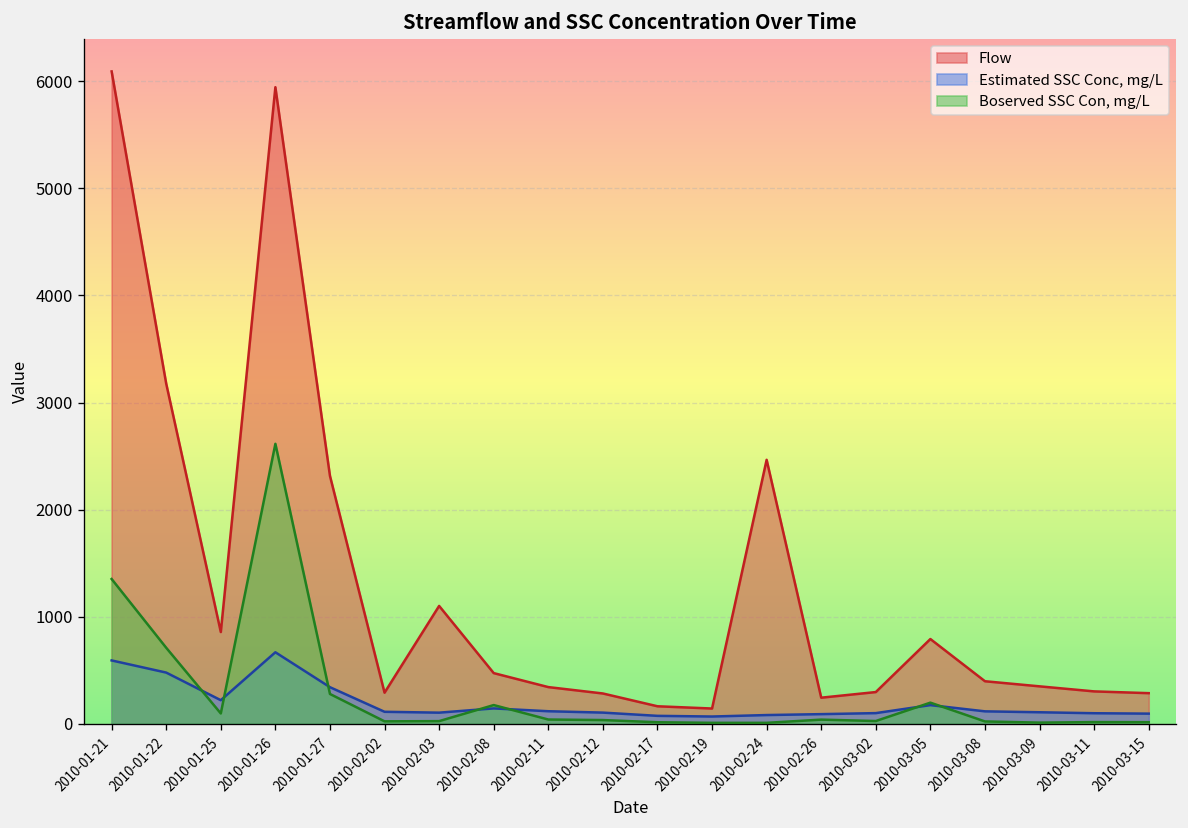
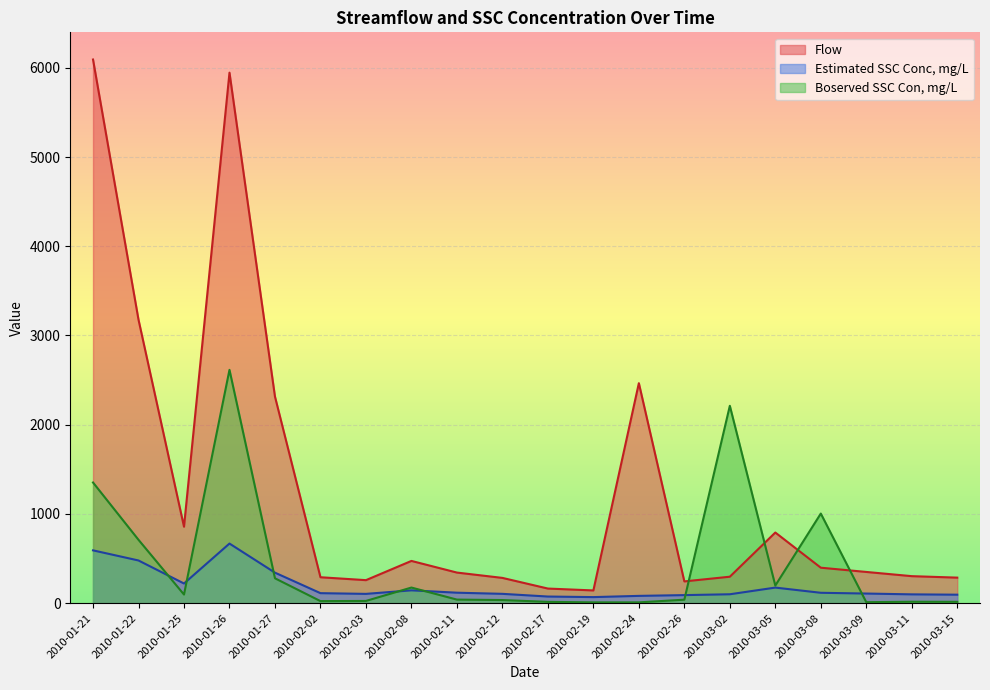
Flow, 2010-02-03: 1100 -> 300
Boserved SSC Con, mg/L, 2010-03-02: 0 -> 2200
Boserved SSC Con, mg/L, 2010-03-08: 0 -> 1000
